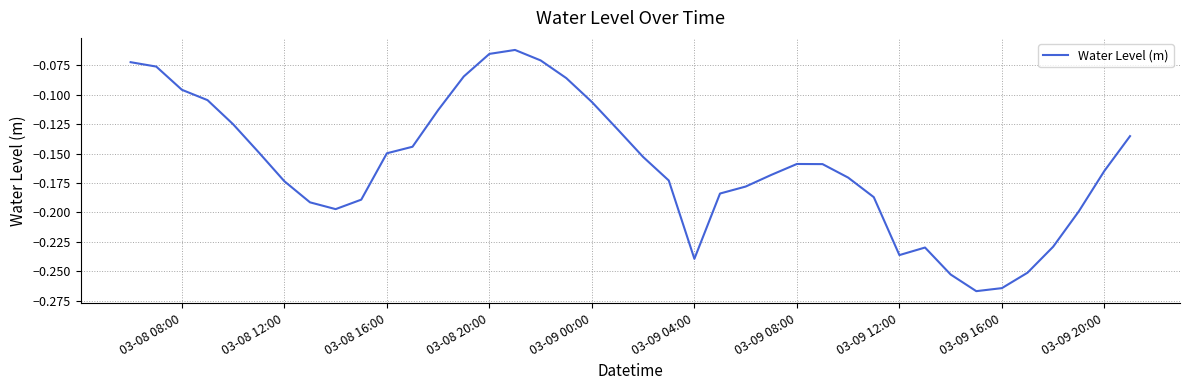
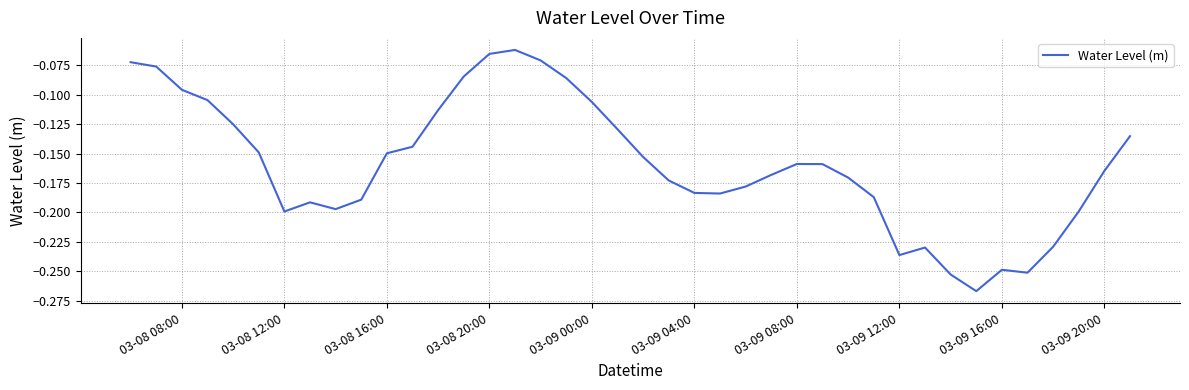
03-08 12:00: -0.174 -> -0.199
03-09 04:00: -0.239 -> -0.183
03-09 16:00: -0.264 -> -0.249
